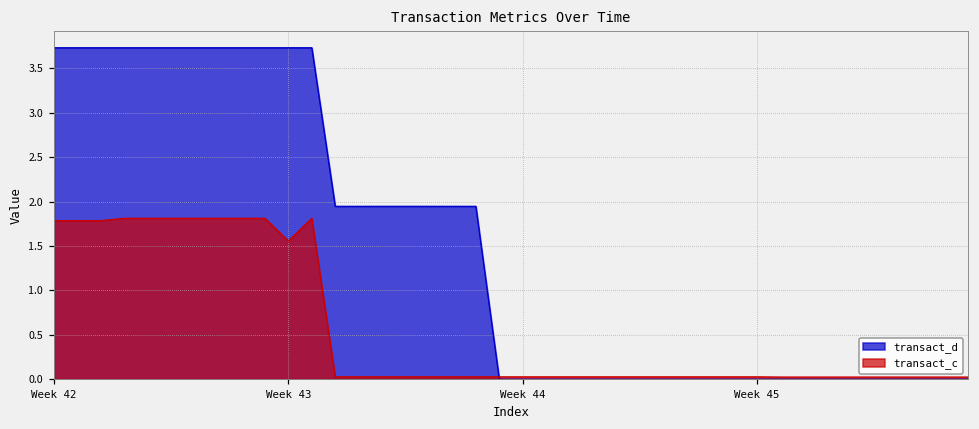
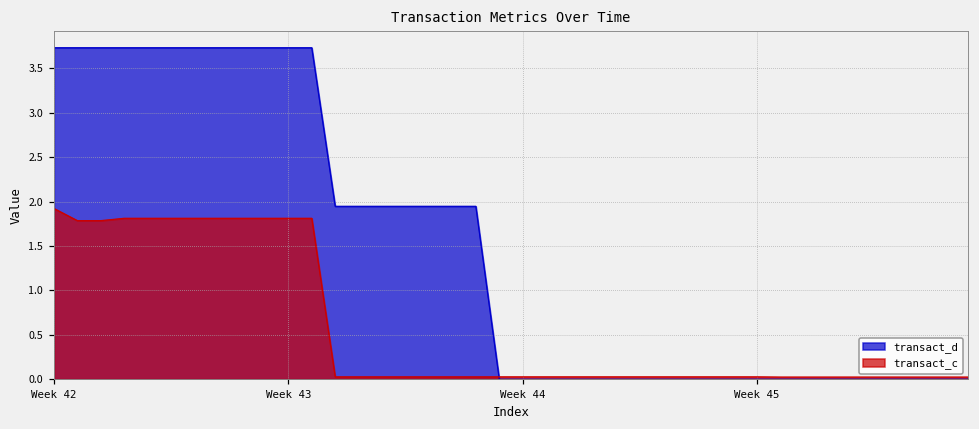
transact_c, Week 42: 1.8 -> 1.9
transact_c, Week 43: 1.6 -> 1.8
